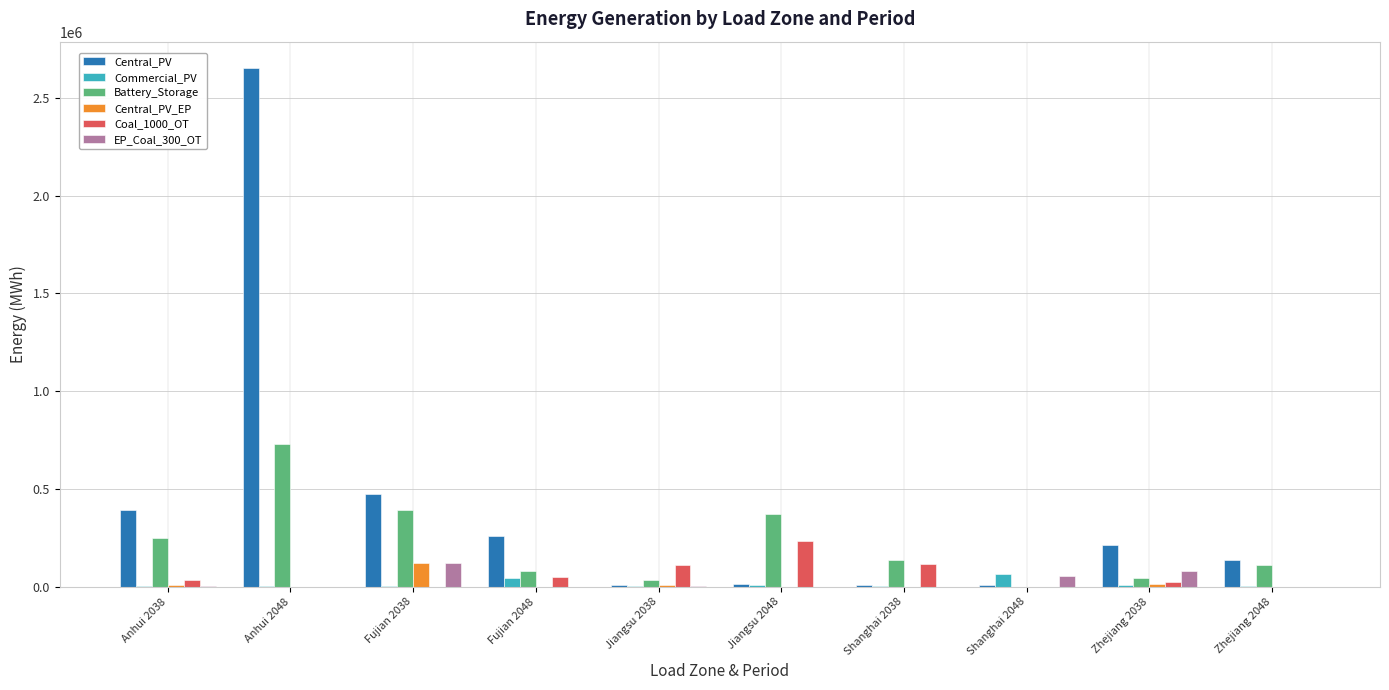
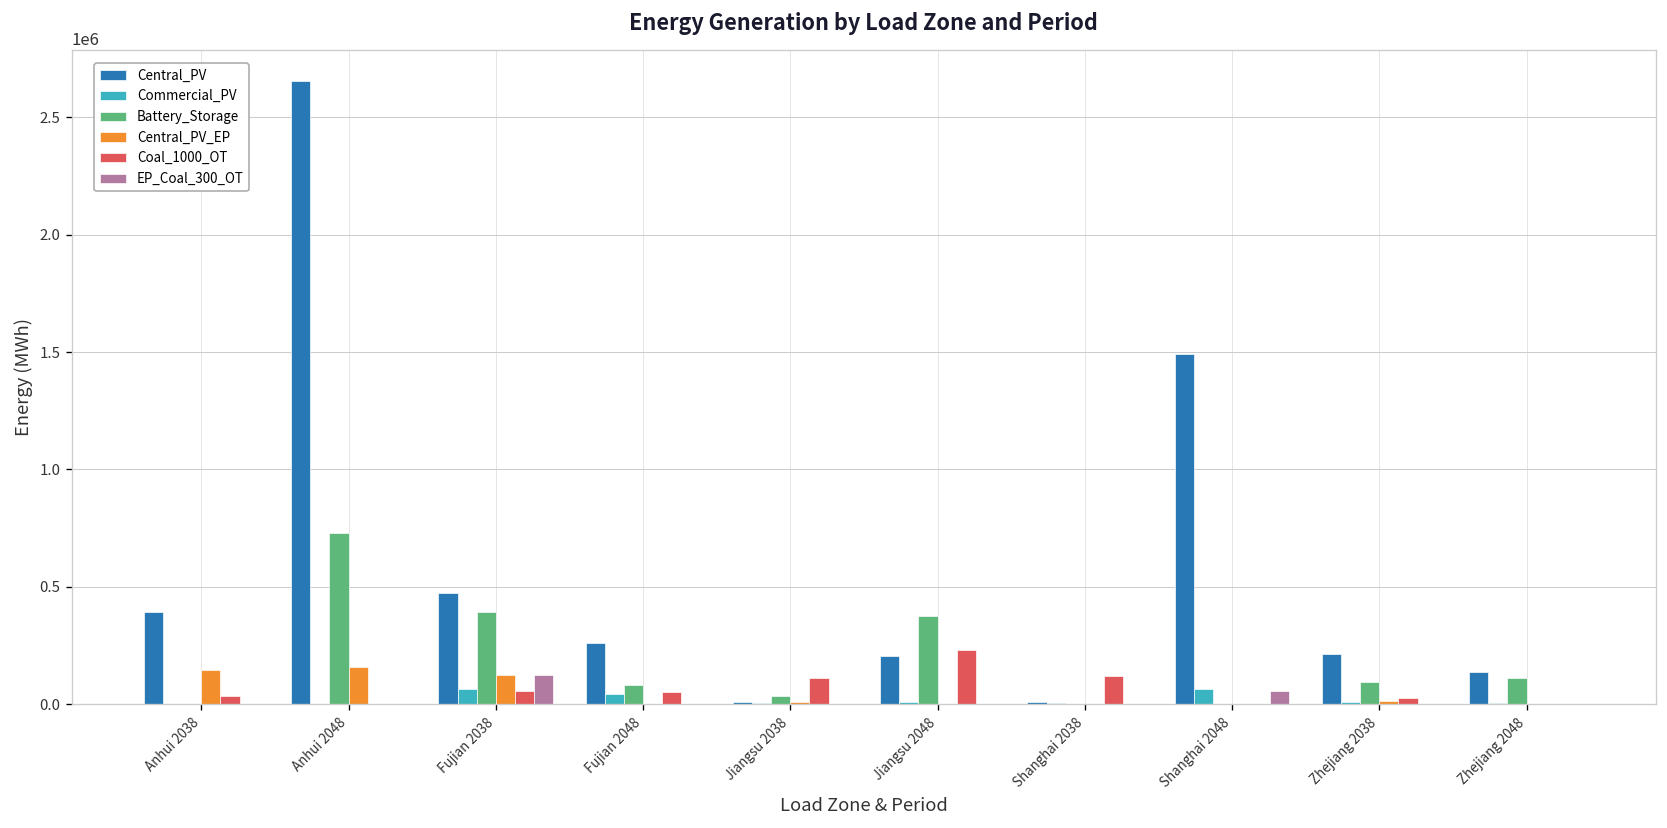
Battery_Storage, Anhui 2038: 250000 -> 0
Central_PV_EP, Anhui 2038: 10000 -> 140000
Central_PV_EP, Anhui 2048: 0 -> 160000
Commercial_PV, Fujian 2038: 0 -> 60000
Coal_1000_OT, Fujian 2038: 0 -> 60000
Central_PV, Jiangsu 2048: 20000 -> 210000
Battery_Storage, Shanghai 2038: 130000 -> 0
Central_PV, Shanghai 2048: 10000 -> 1490000
Battery_Storage, Zhejiang 2038: 40000 -> 90000
EP_Coal_300_OT, Zhejiang 2038: 80000 -> 0
